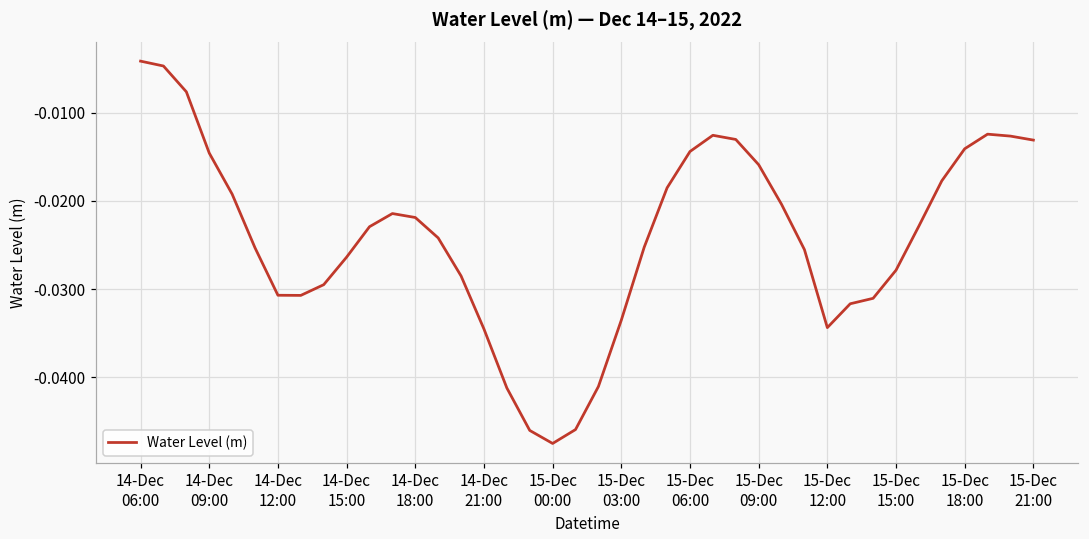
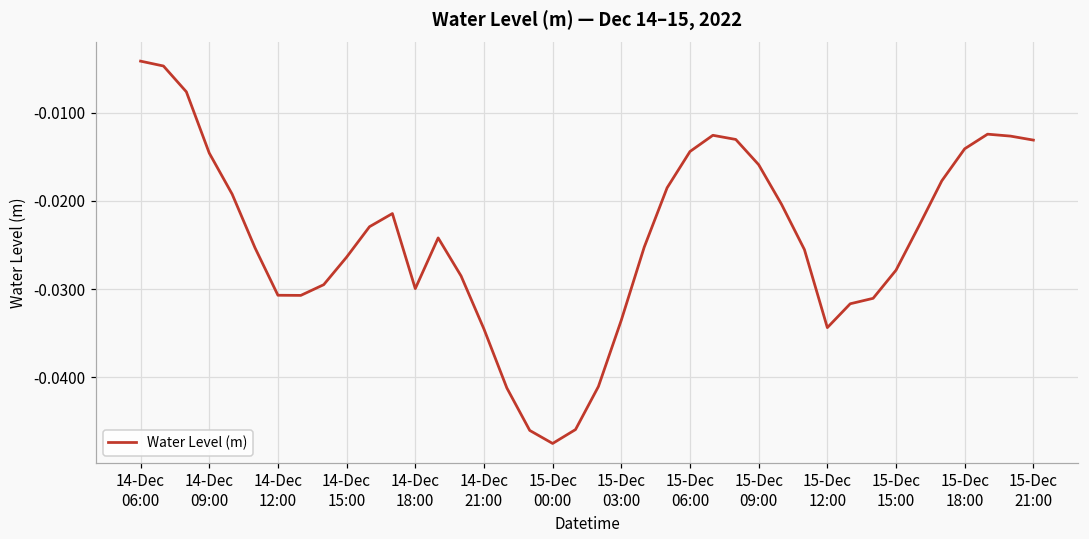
14-Dec 18:00: -0.022 -> -0.030
